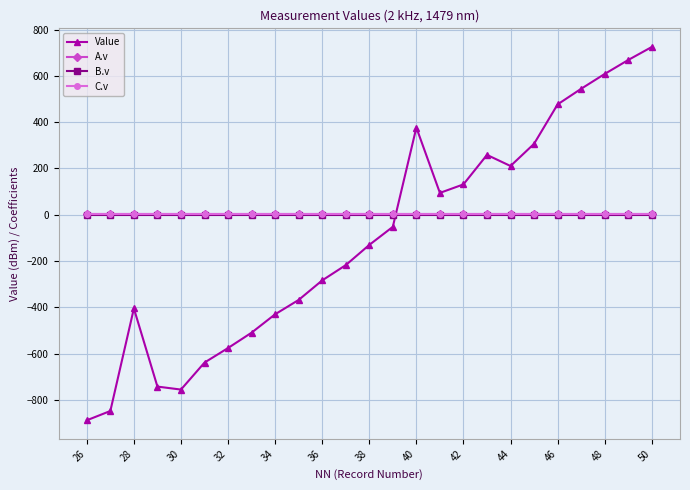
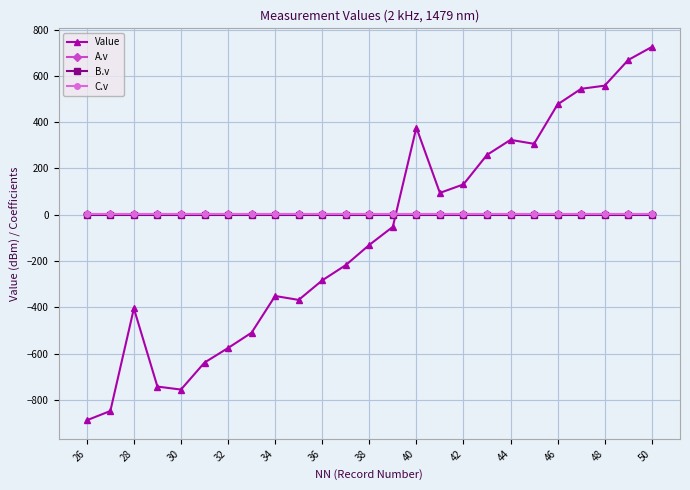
Value, 34: -430 -> -350
Value, 44: 210 -> 320
Value, 48: 610 -> 560
